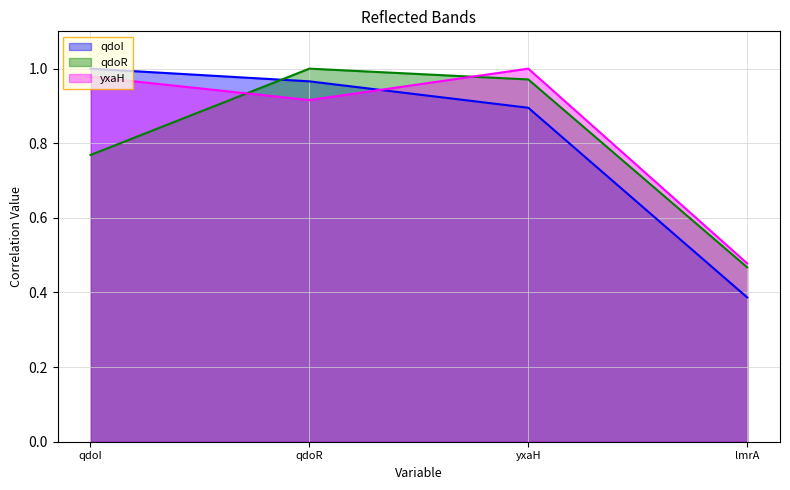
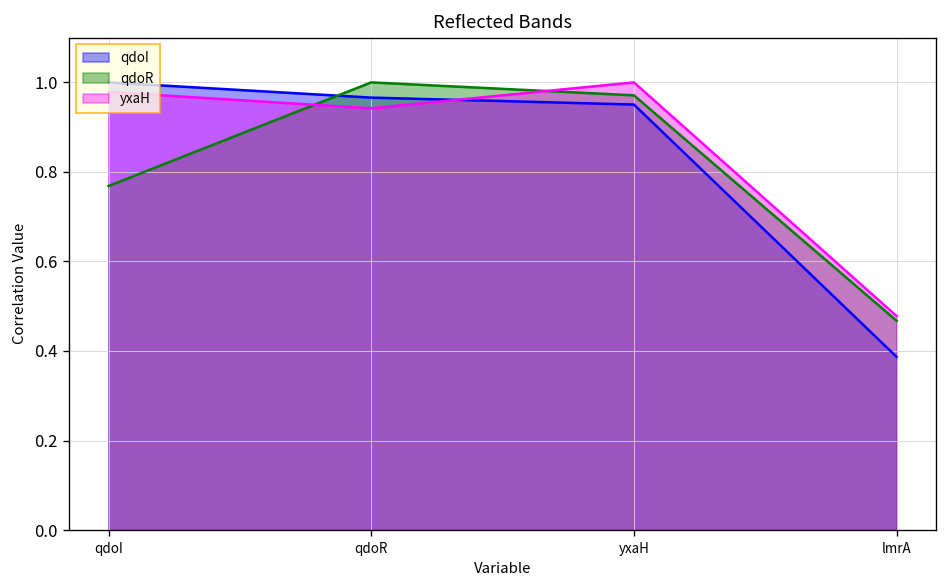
yxaH, qdoR: 0.92 -> 0.94
qdoI, yxaH: 0.90 -> 0.95
